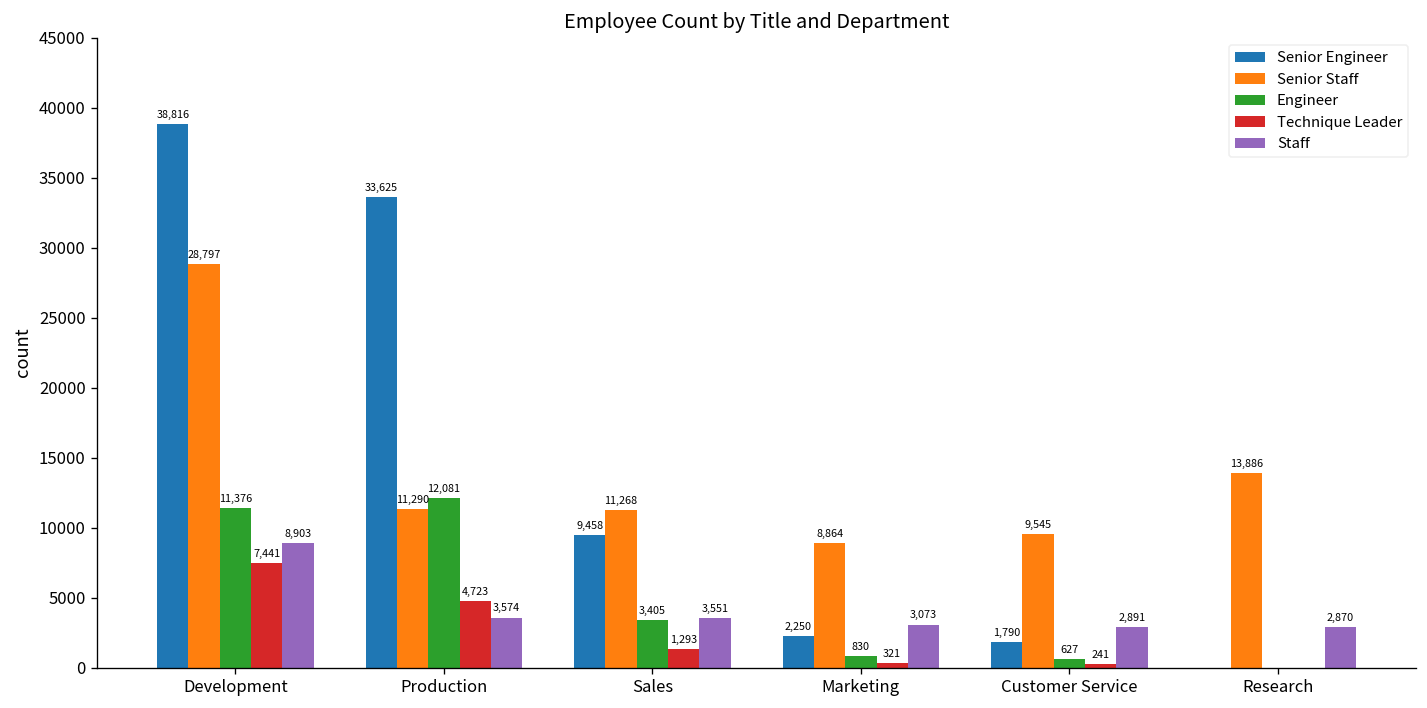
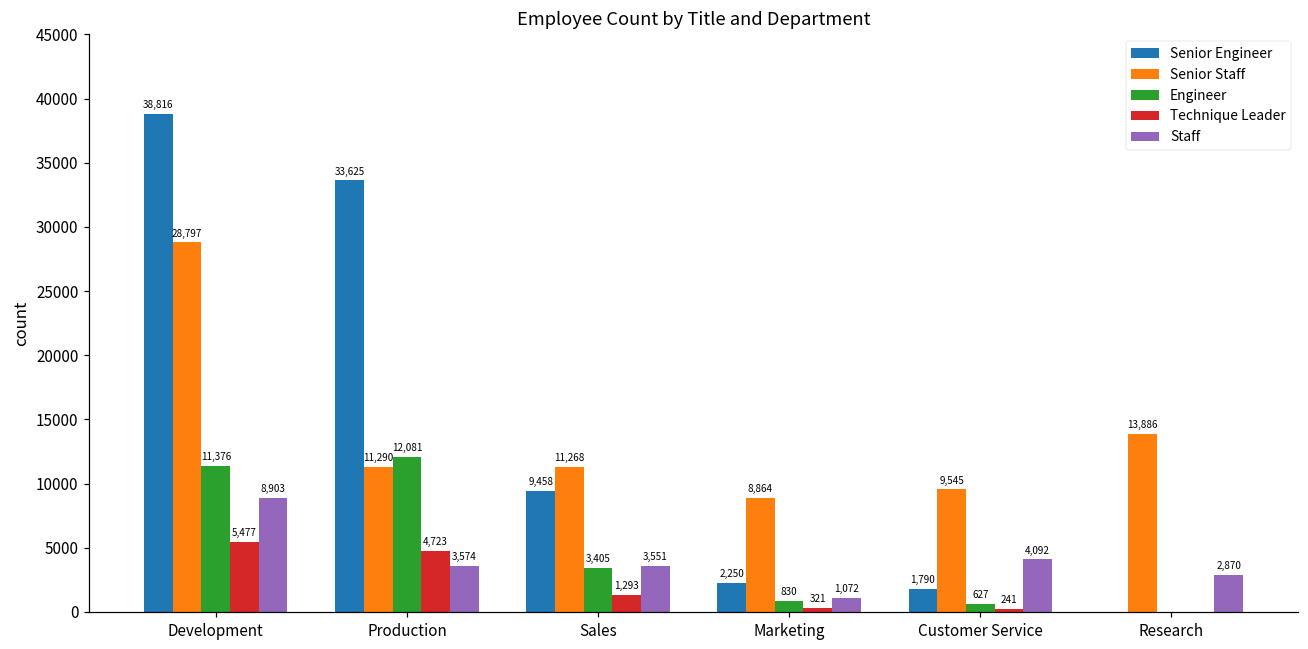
Technique Leader, Development: 7,441 -> 5,477
Staff, Marketing: 3,073 -> 1,072
Staff, Customer Service: 2,891 -> 4,092
